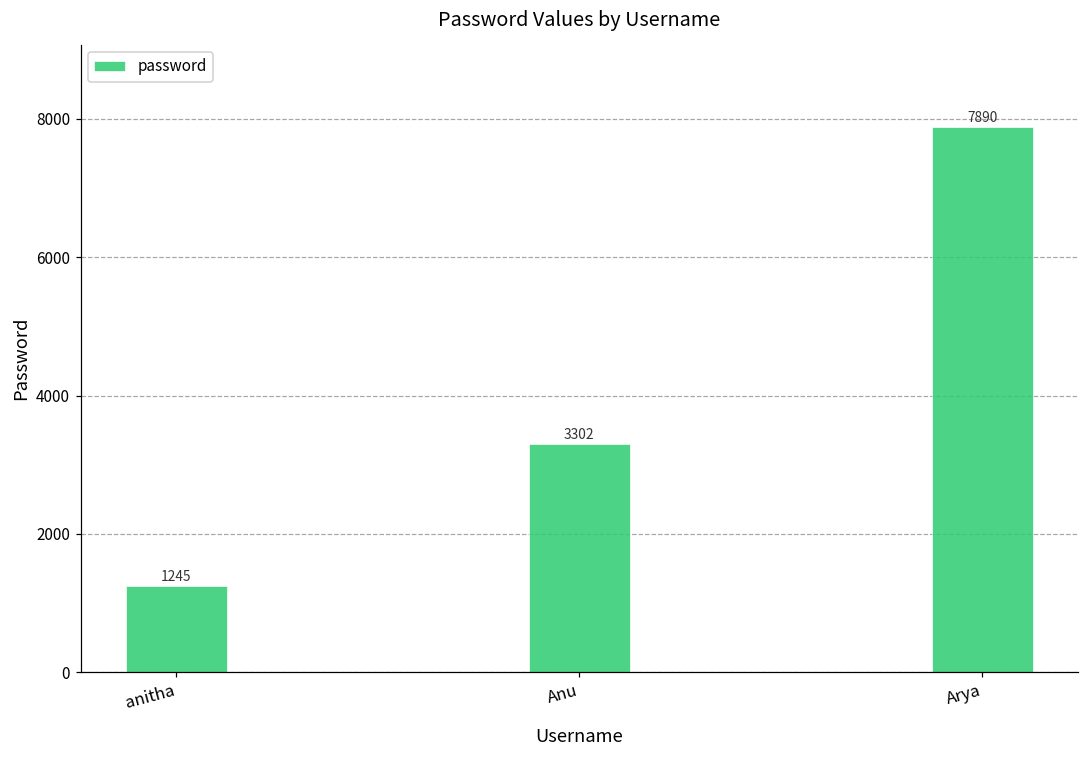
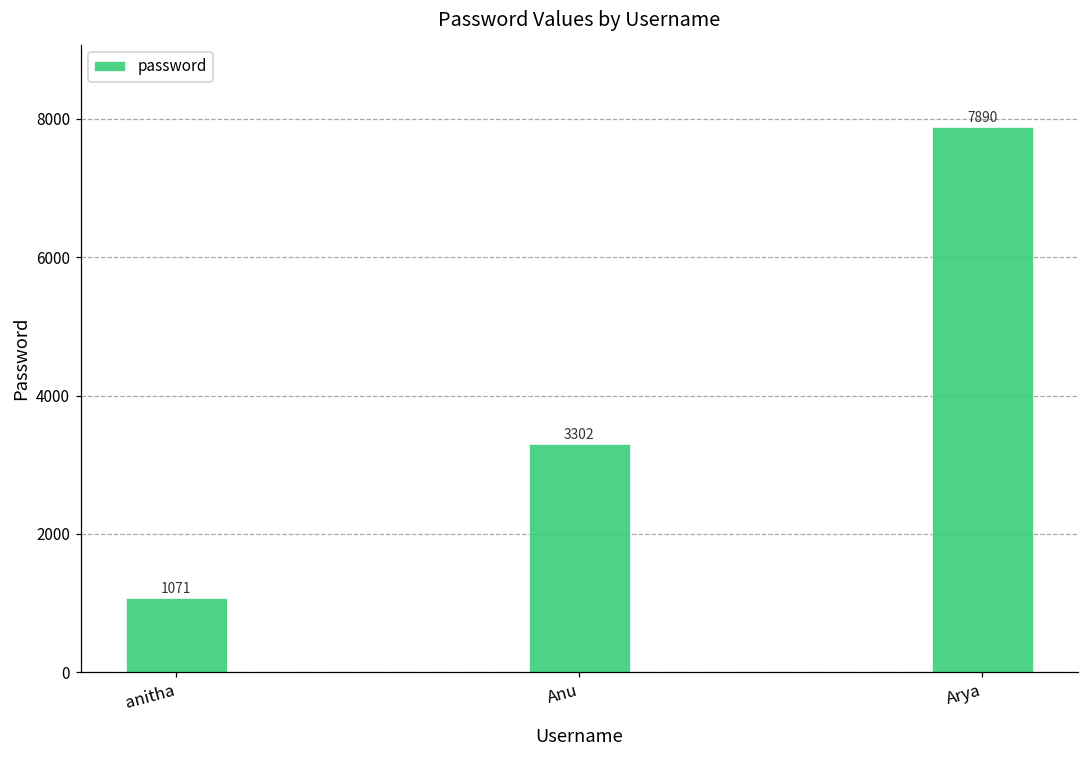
anitha: 1245 -> 1071
